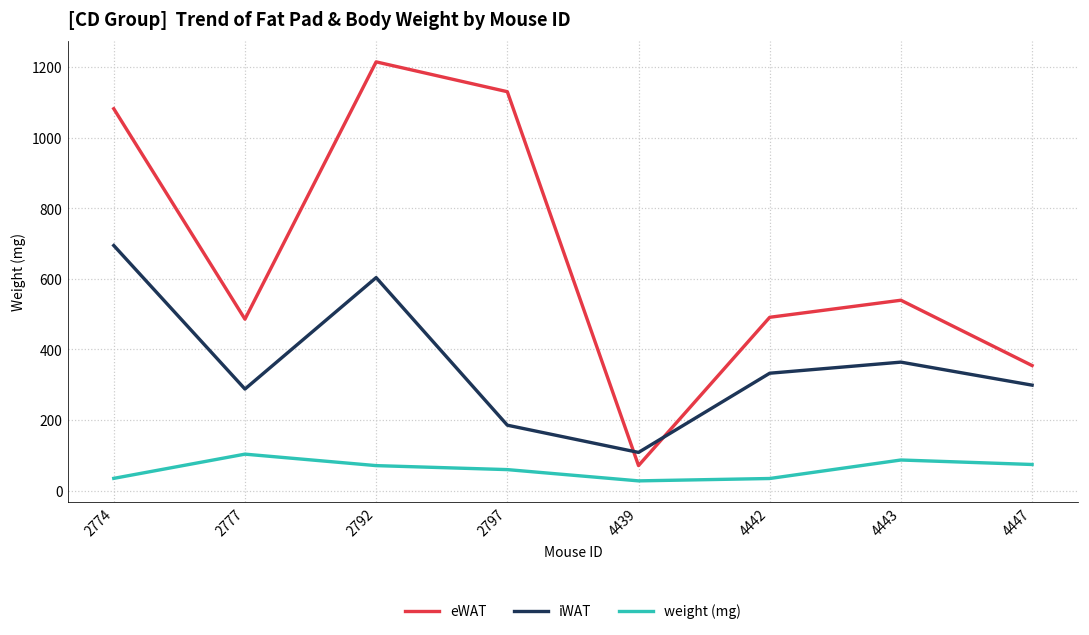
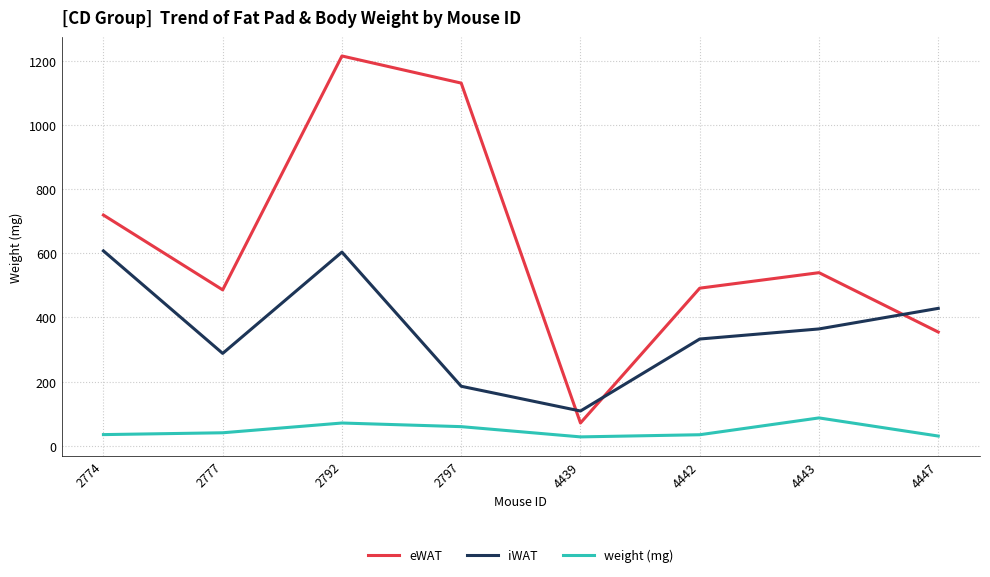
eWAT, 2774: 1080 -> 720
iWAT, 2774: 690 -> 610
weight (mg), 2777: 100 -> 40
iWAT, 4447: 300 -> 430
weight (mg), 4447: 70 -> 30
